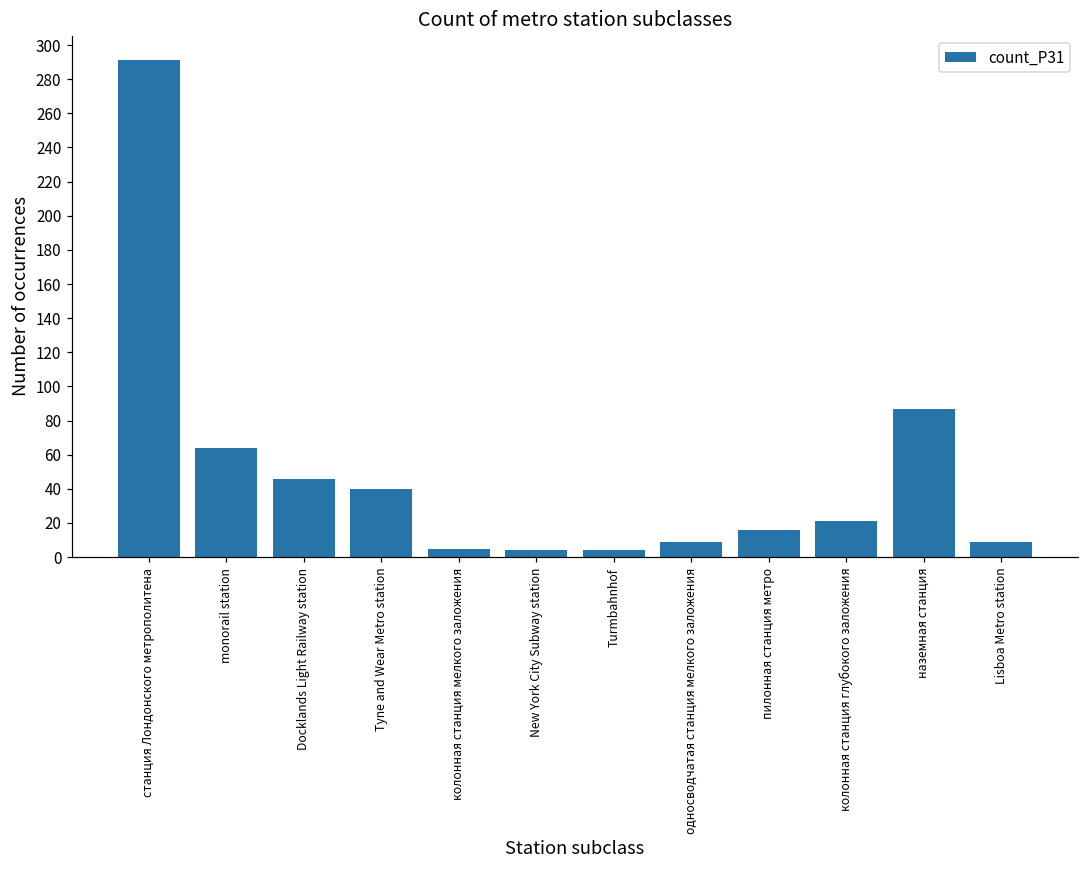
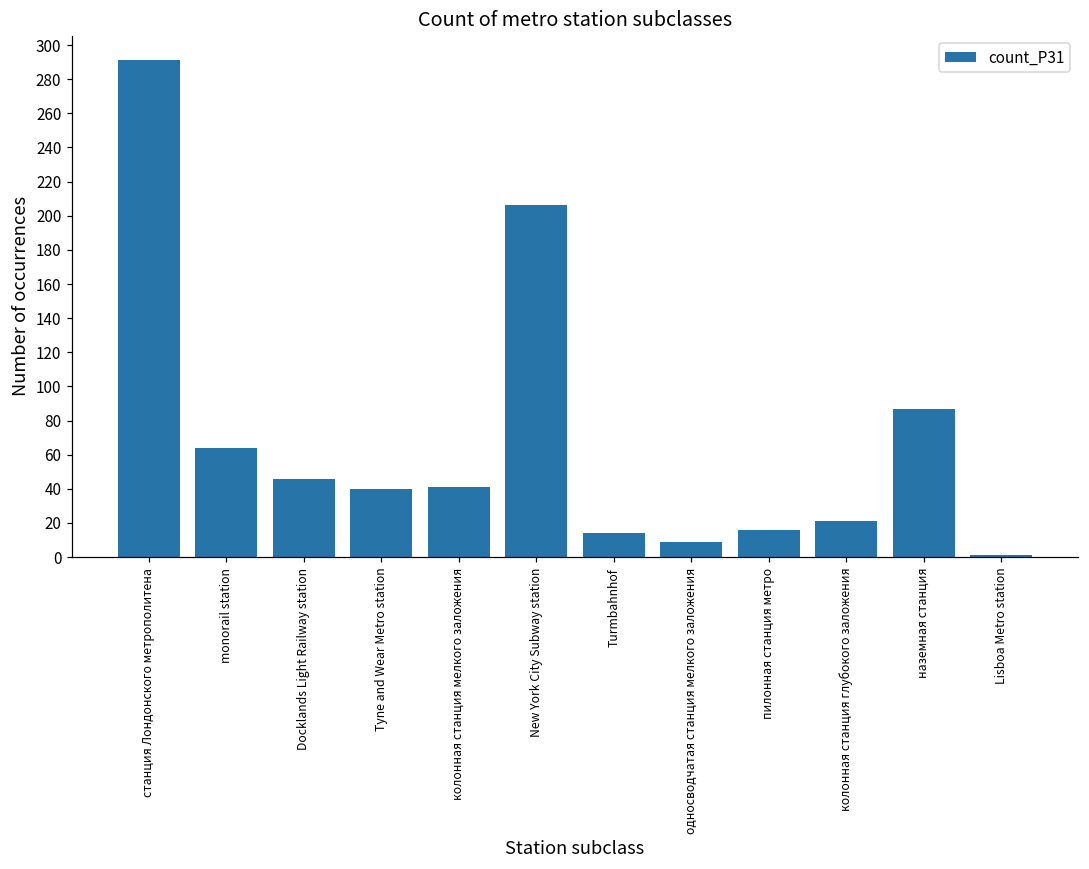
колонная станция мелкого заложения: 5 -> 41
New York City Subway station: 4 -> 206
Turmbahnhof: 4 -> 14
Lisboa Metro station: 9 -> 1
